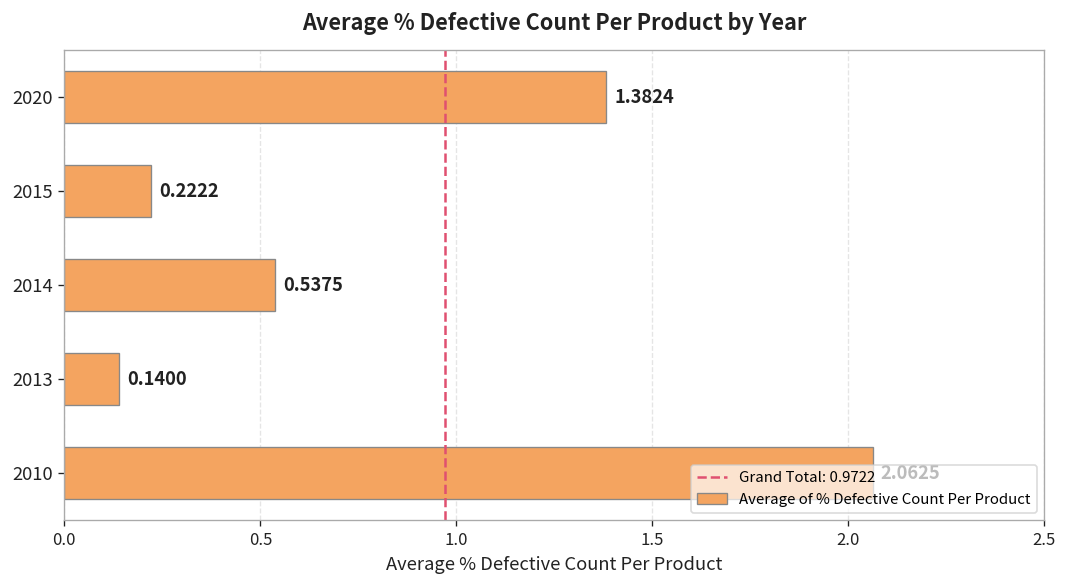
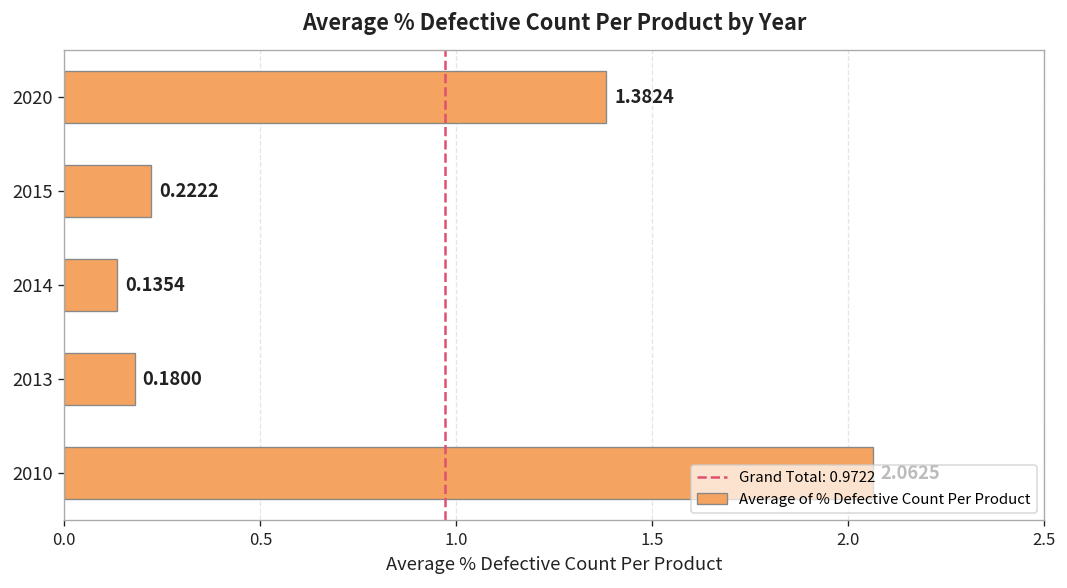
2014: 0.5375 -> 0.1354
2013: 0.1400 -> 0.1800
